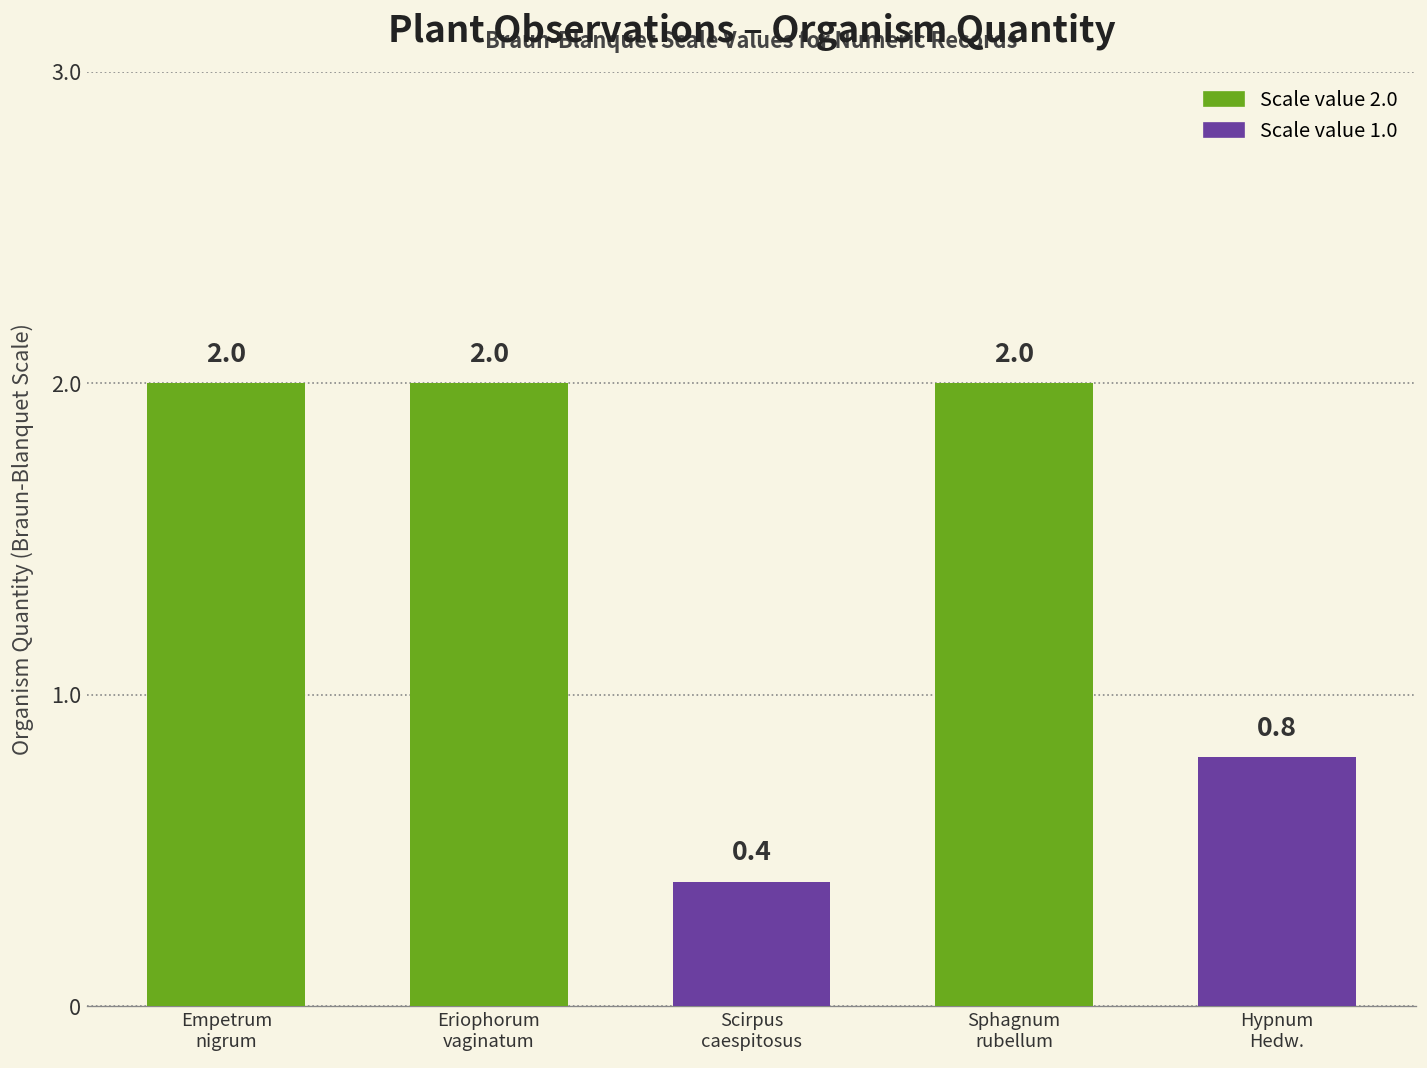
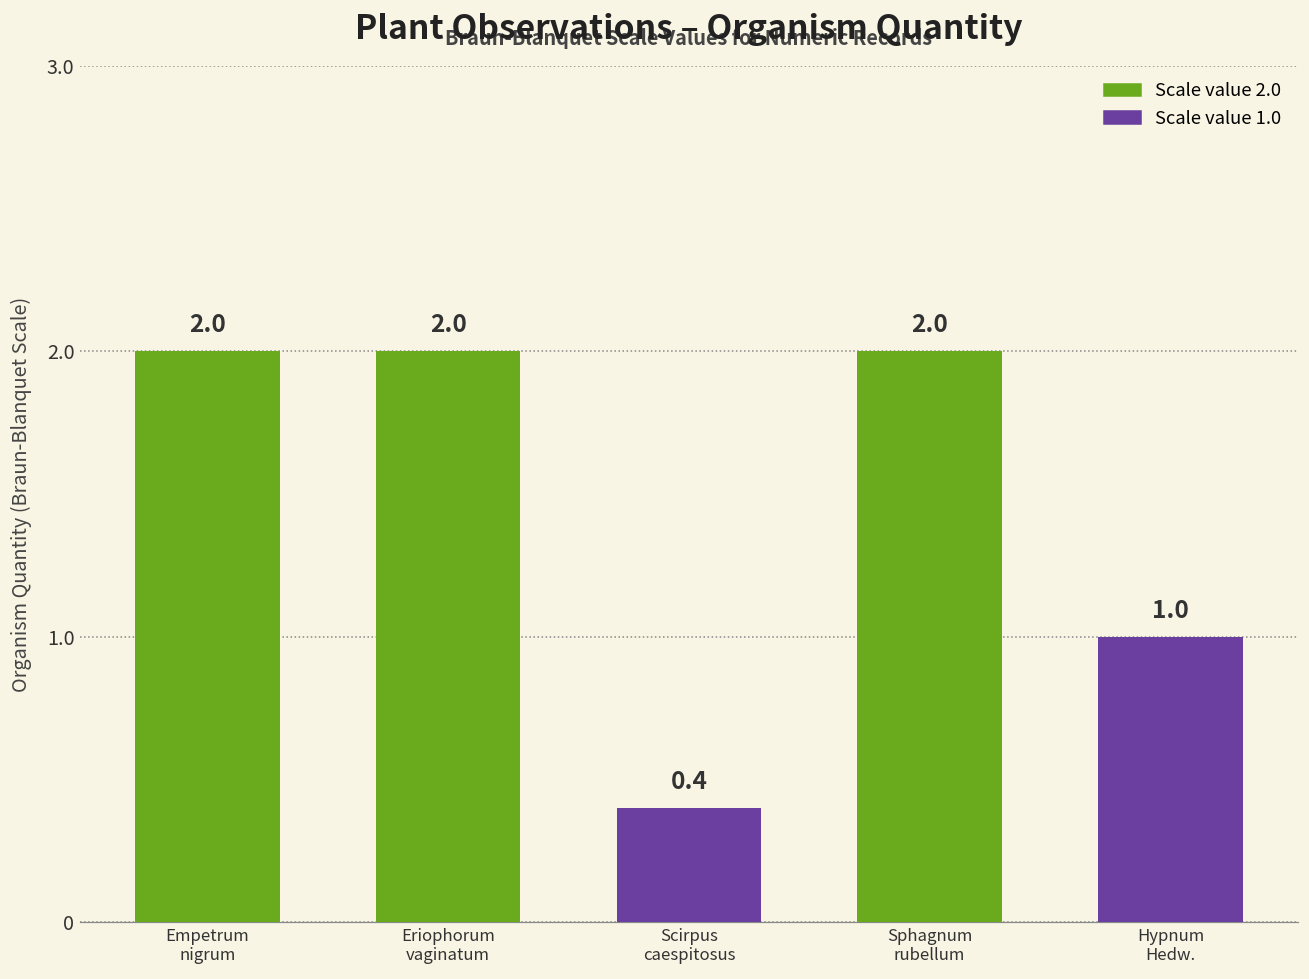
Hypnum Hedw.: 0.8 -> 1.0
